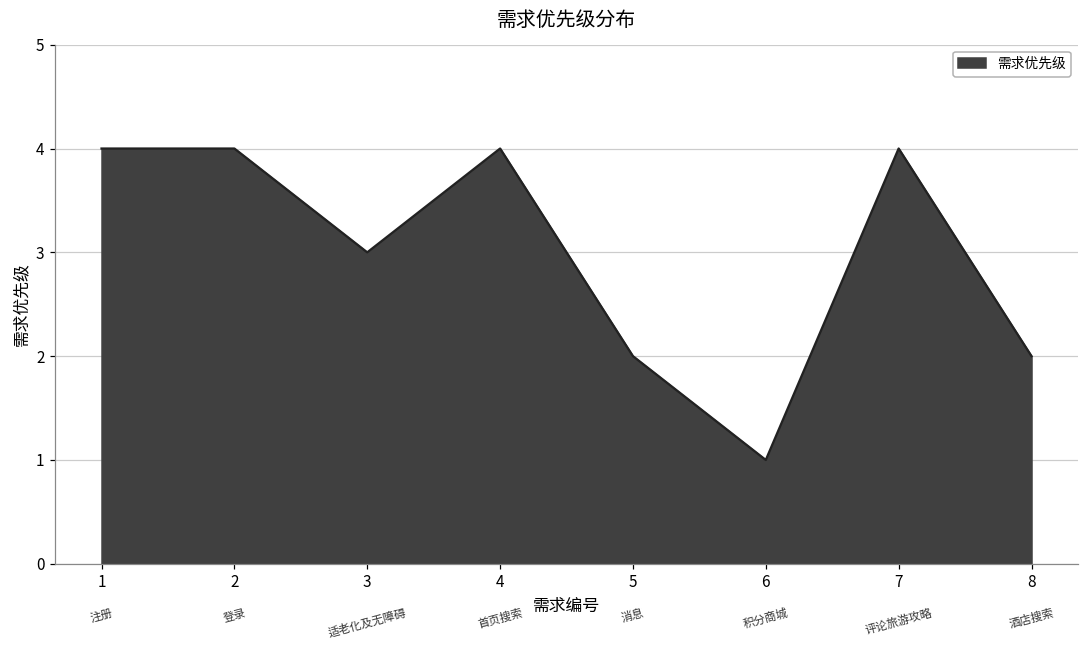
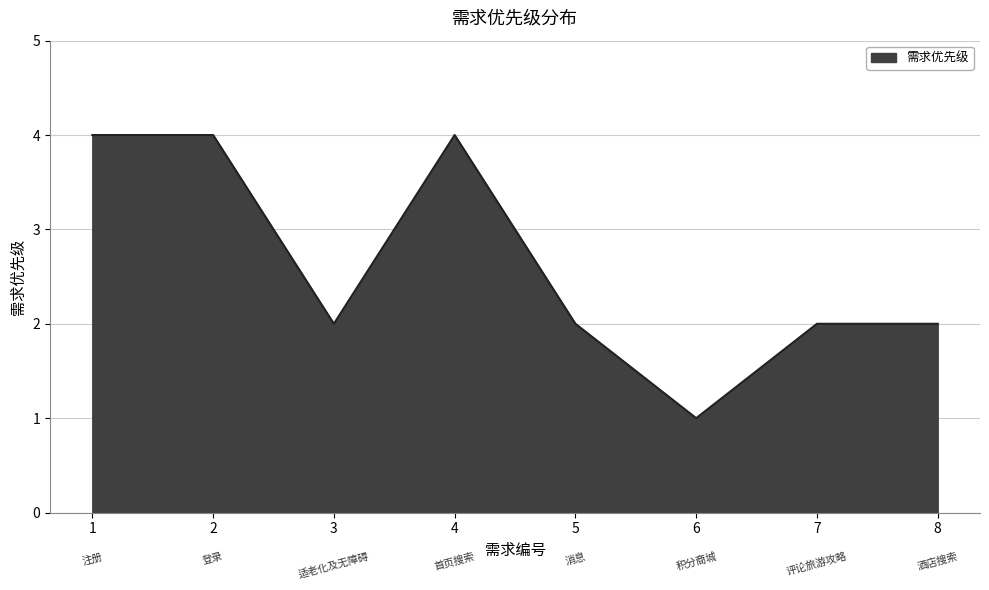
3: 3 -> 2
7: 4 -> 2
